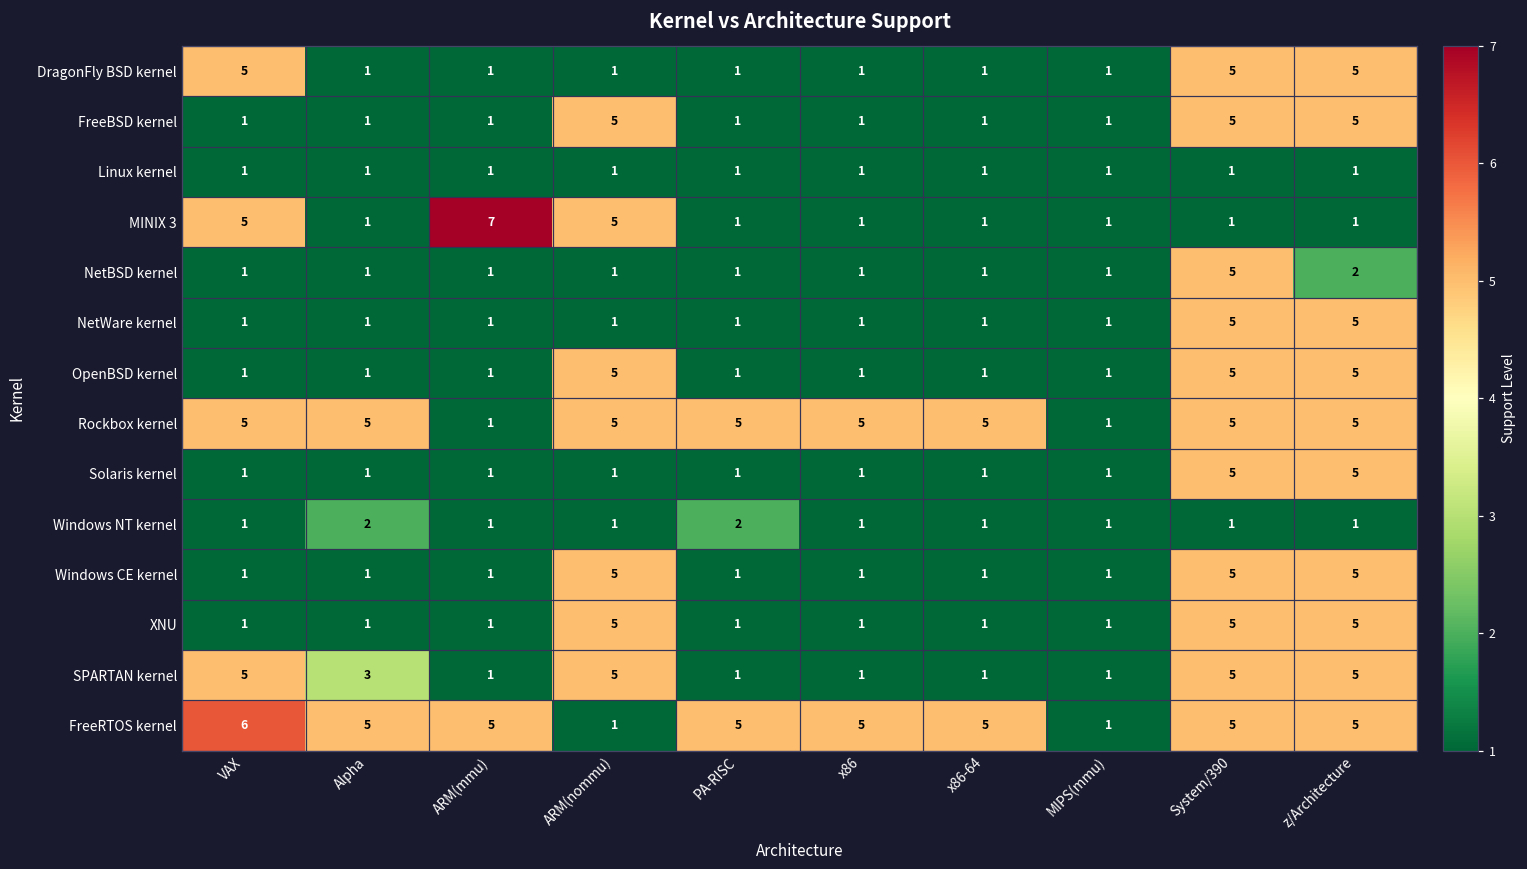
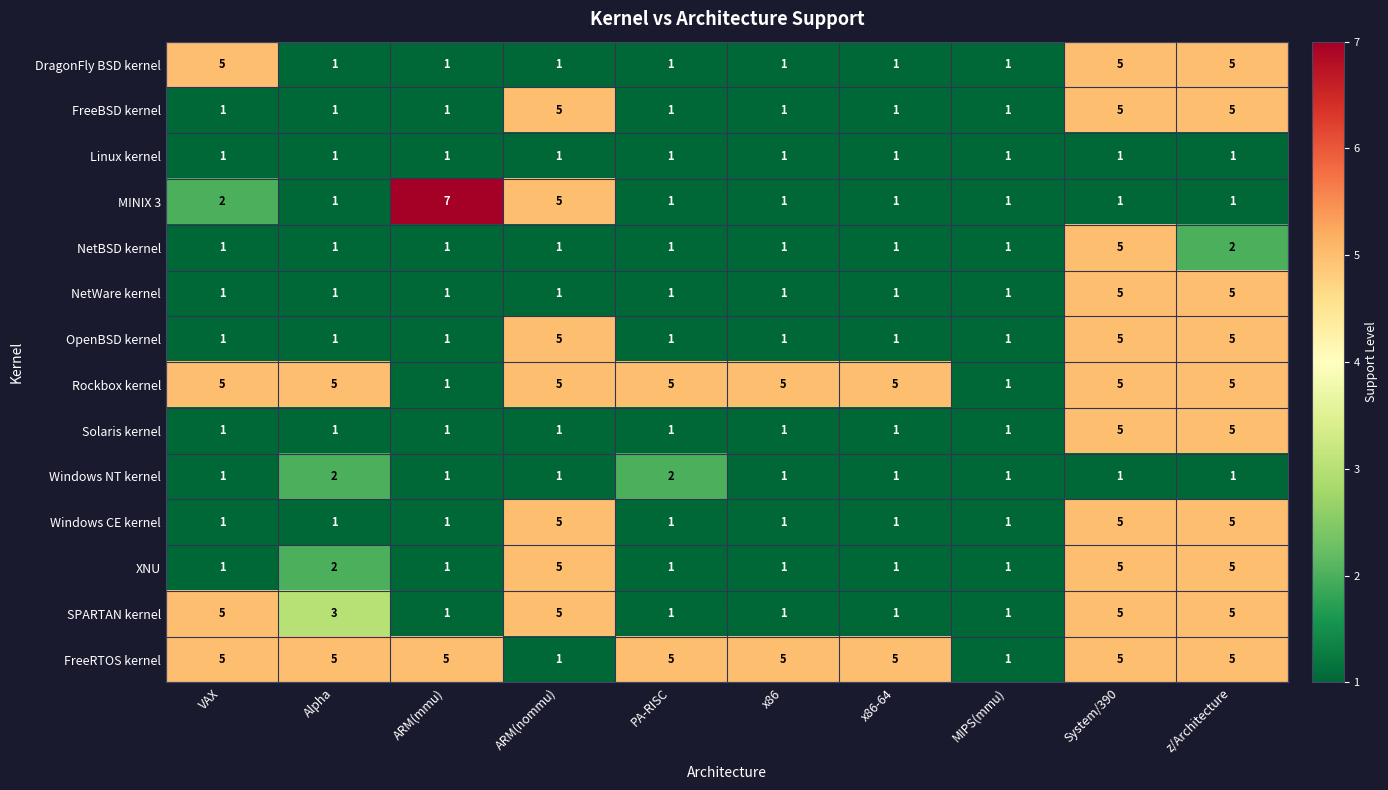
MINIX 3, VAX: 5 -> 2
XNU, Alpha: 1 -> 2
FreeRTOS kernel, VAX: 6 -> 5
